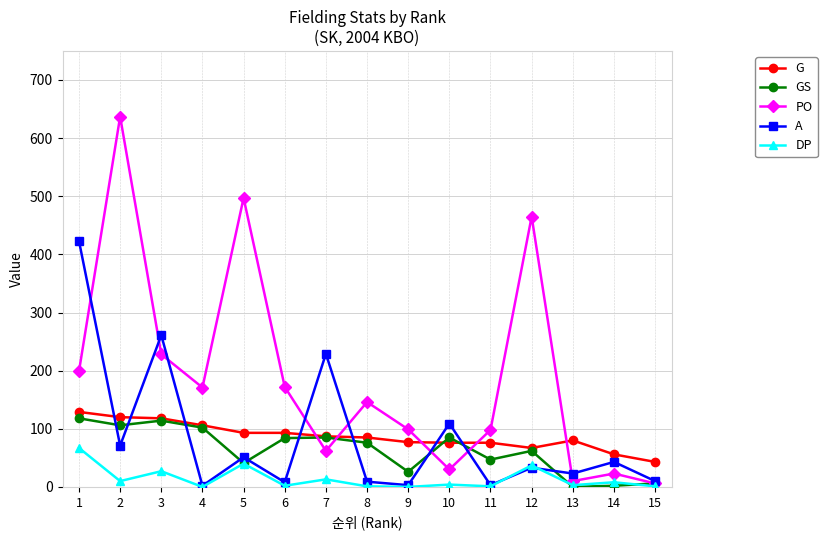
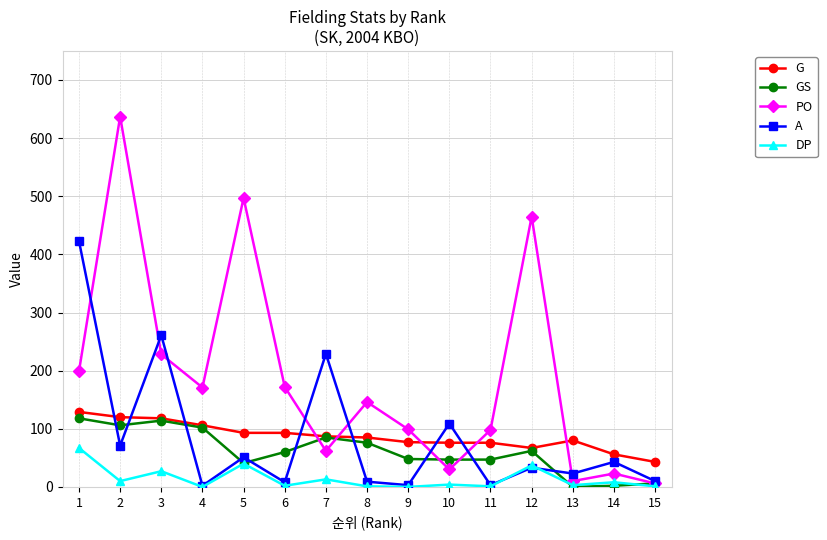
GS, 6: 80 -> 60
GS, 9: 30 -> 50
GS, 10: 90 -> 50
